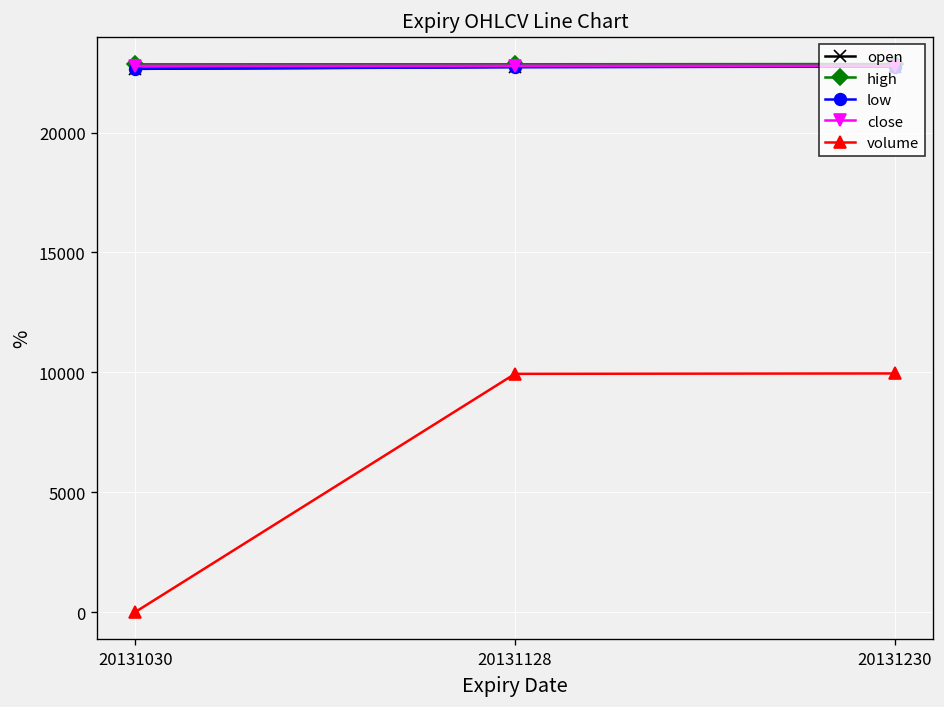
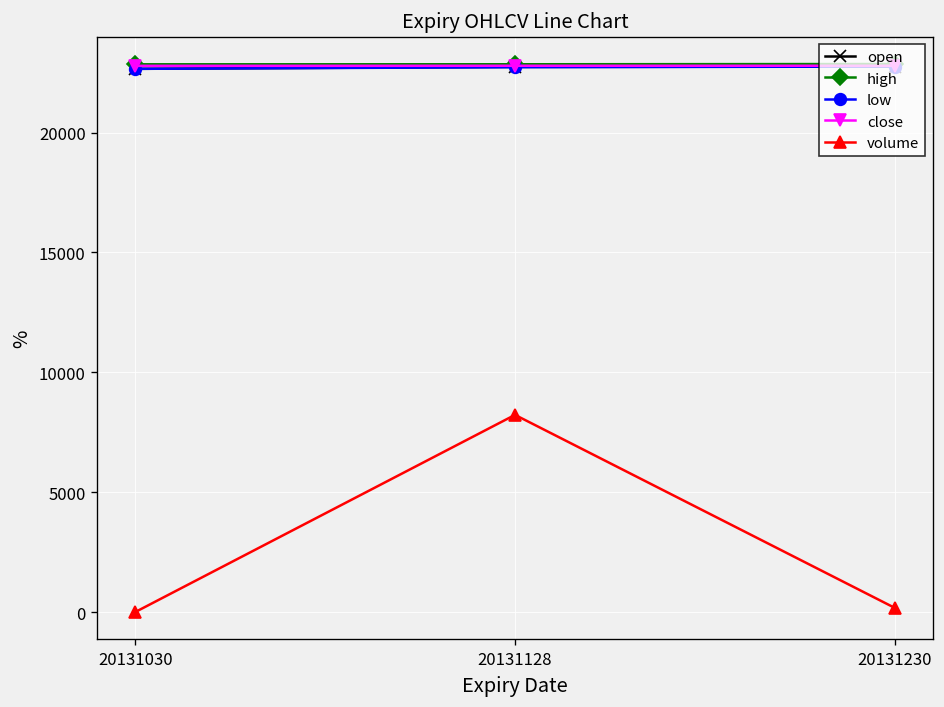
volume, 20131128: 9900 -> 8200
volume, 20131230: 10000 -> 200
